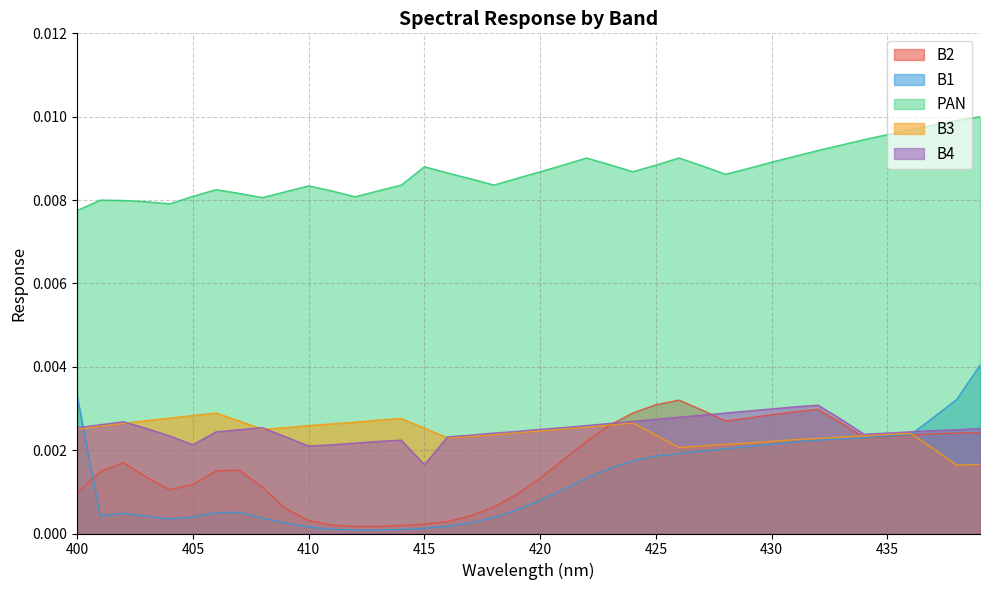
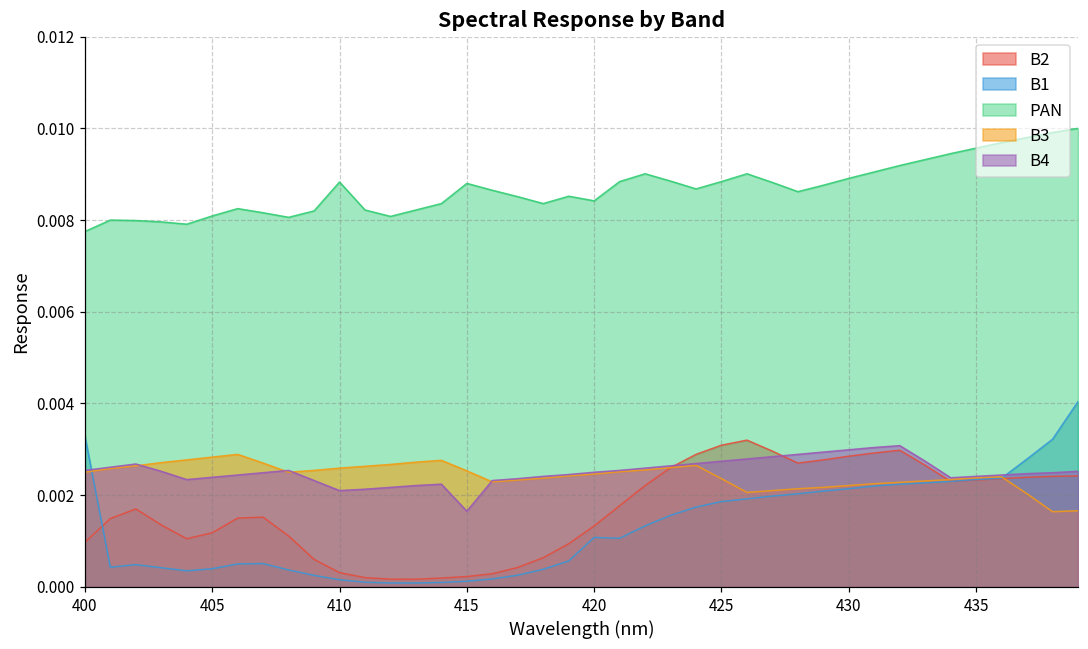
B4, 405: 0.0021 -> 0.0024
PAN, 410: 0.0083 -> 0.0088
B1, 420: 0.0008 -> 0.0011
PAN, 420: 0.0087 -> 0.0084
